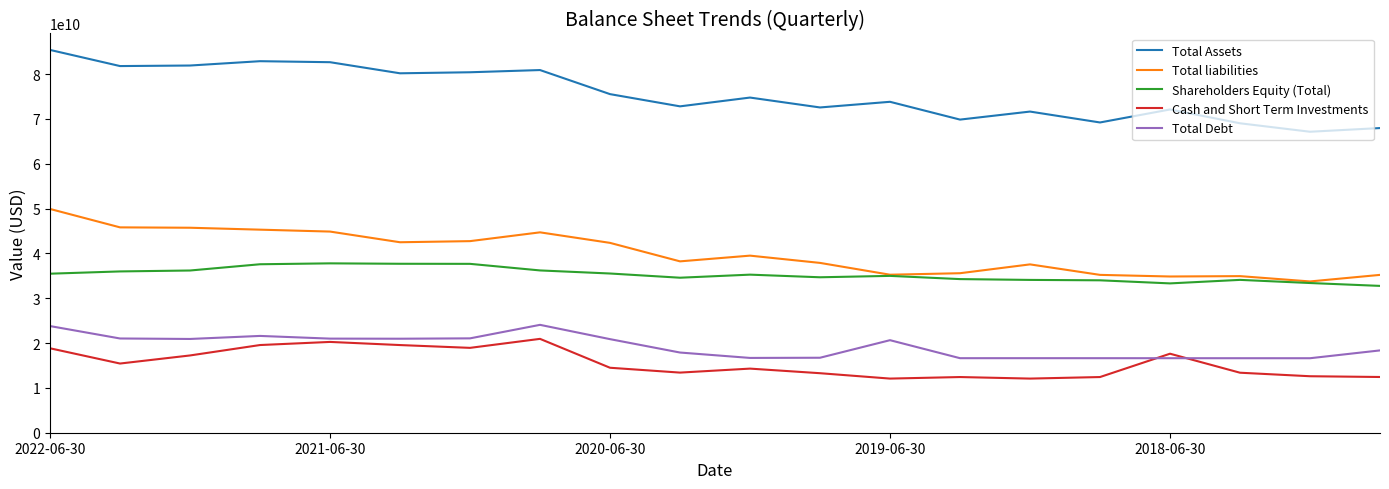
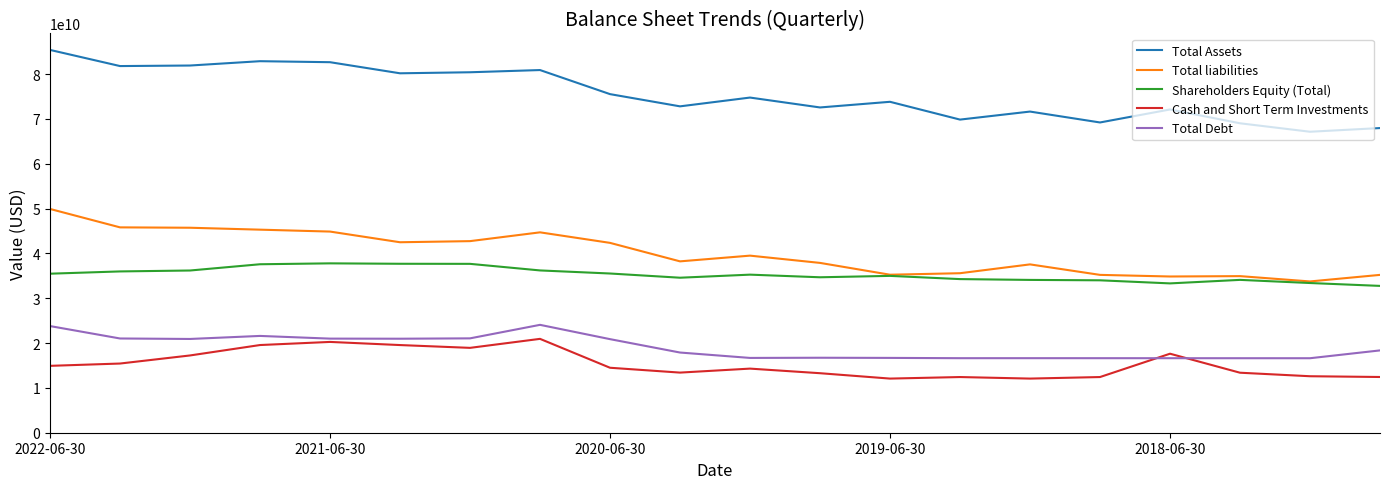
Cash and Short Term Investments, 2022-06-30: 19000000000 -> 15000000000
Total Debt, 2019-06-30: 21000000000 -> 17000000000
